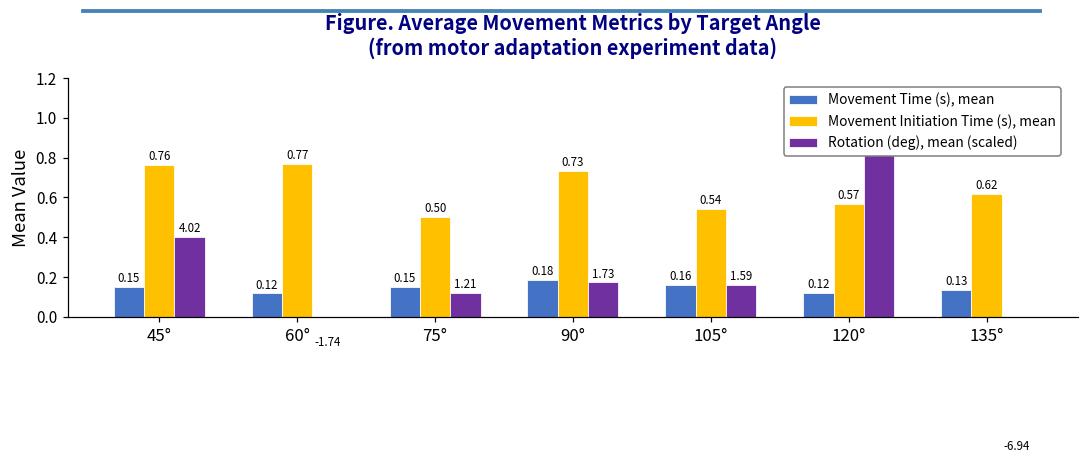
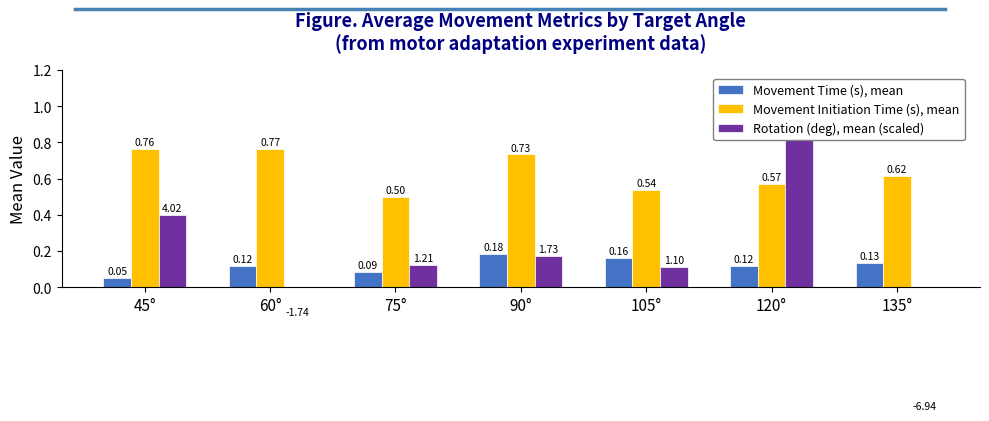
Movement Time (s), mean, 45°: 0.15 -> 0.05
Movement Time (s), mean, 75°: 0.15 -> 0.09
Rotation (deg), mean (scaled), 105°: 1.59 -> 1.10
